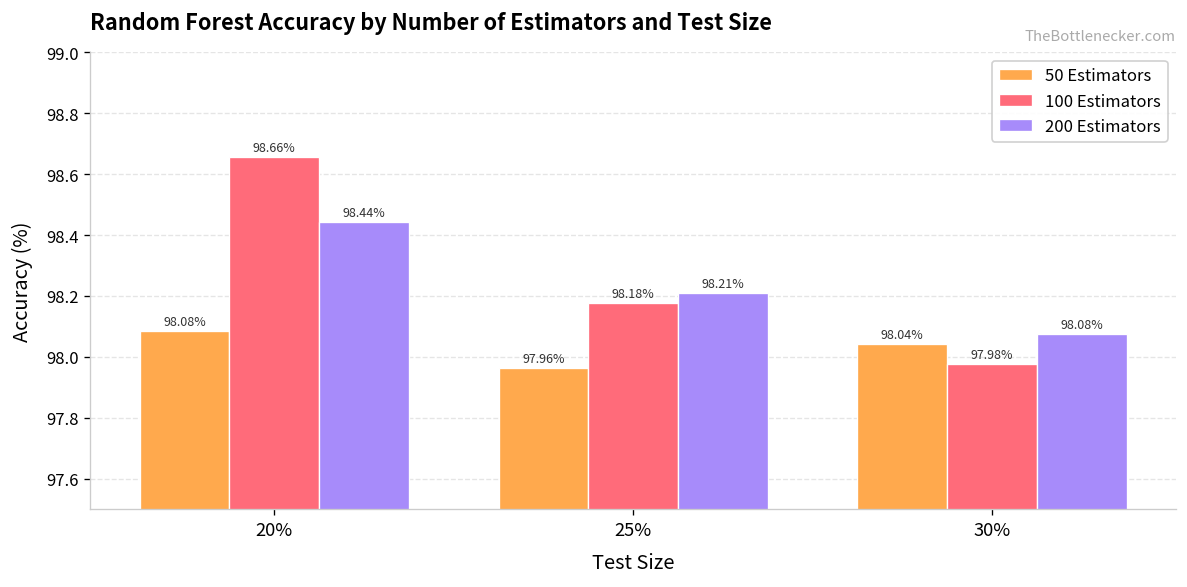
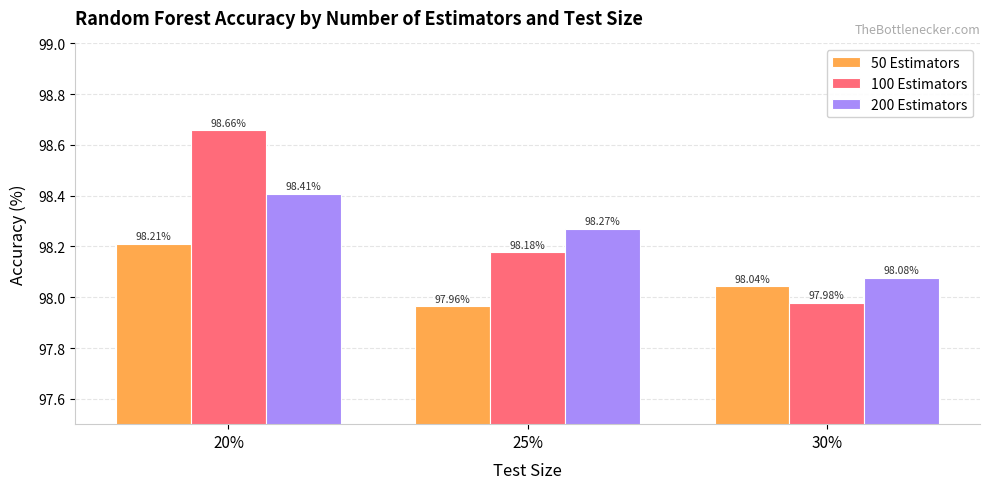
50 Estimators, 20%: 98.08% -> 98.21%
200 Estimators, 20%: 98.44% -> 98.41%
200 Estimators, 25%: 98.21% -> 98.27%
